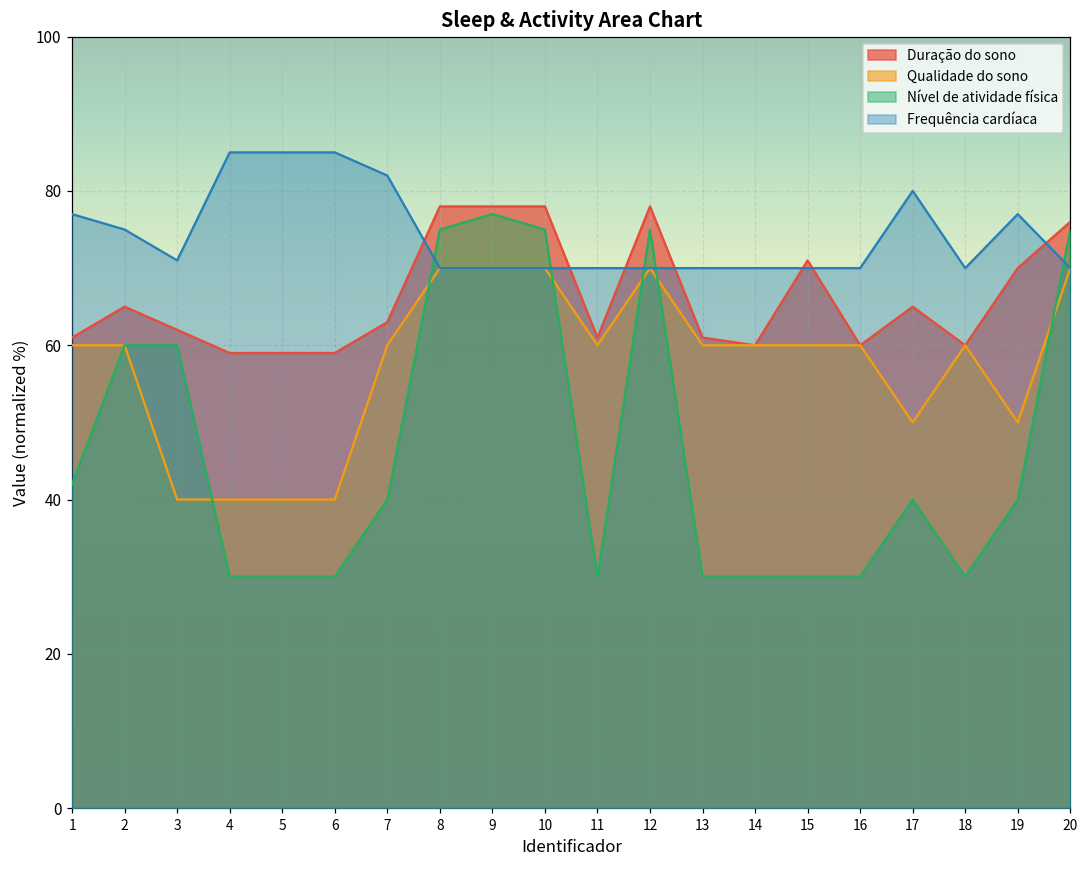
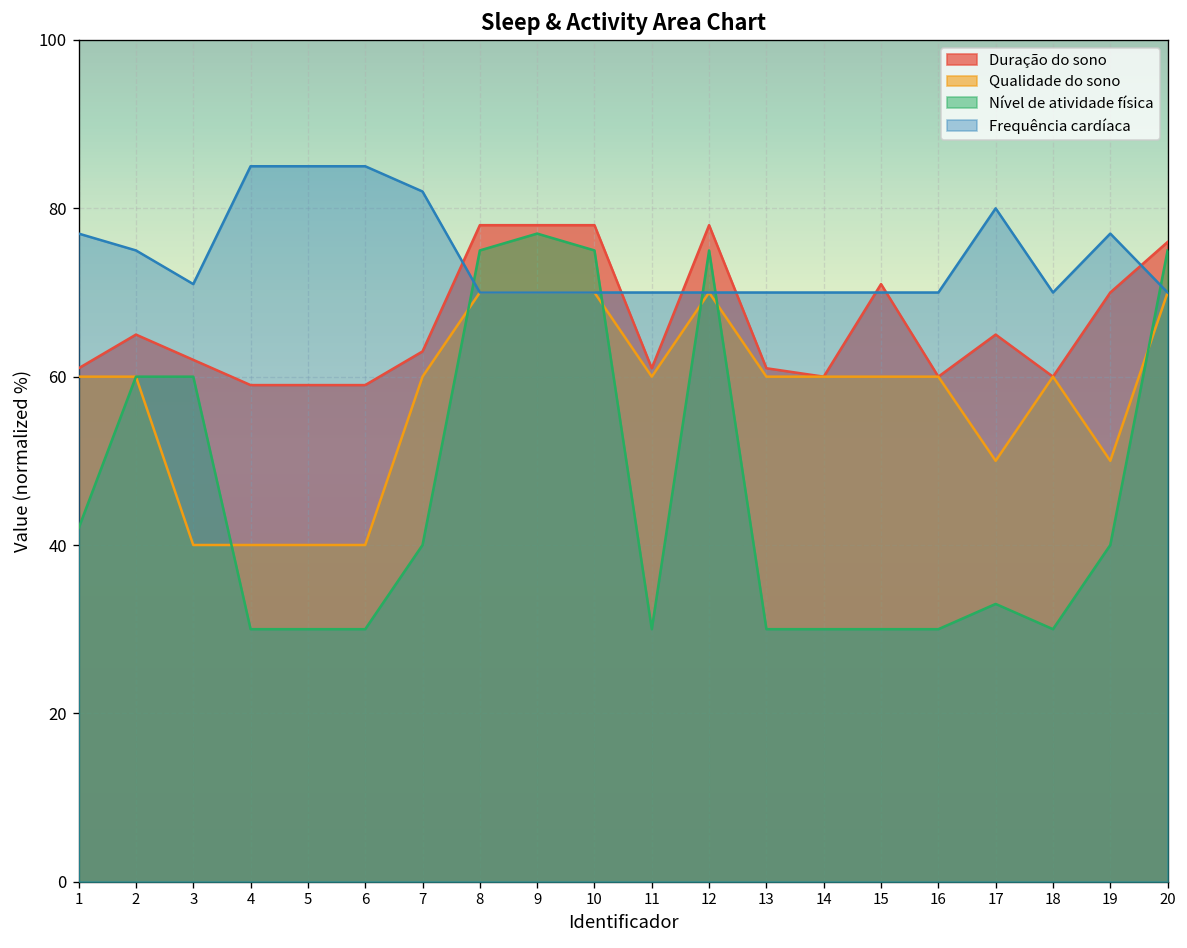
Nível de atividade física, 17: 40 -> 33
